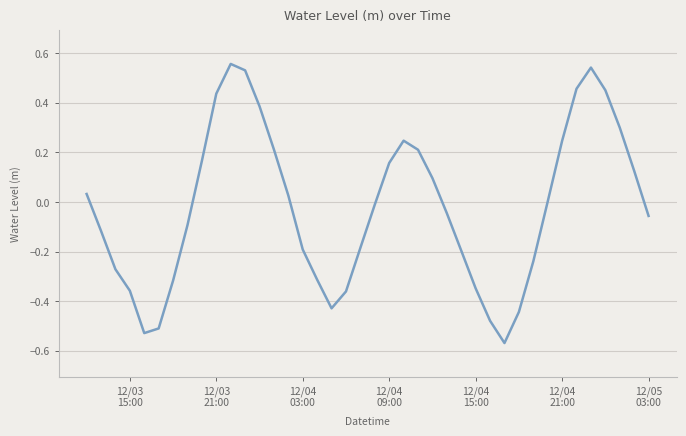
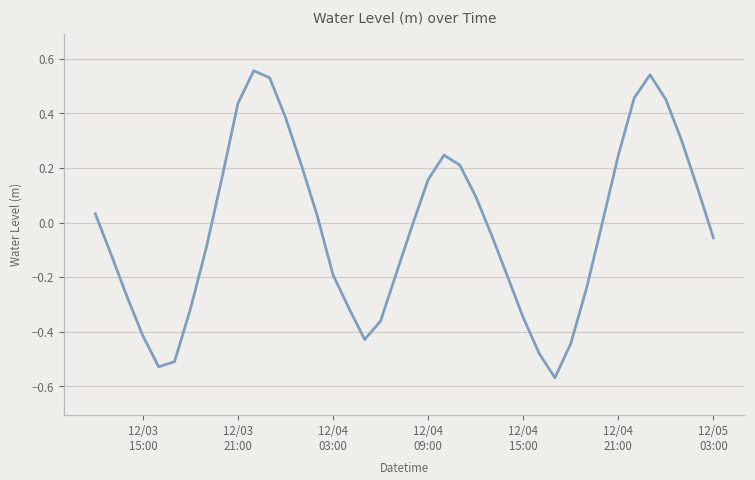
12/03 15:00: -0.36 -> -0.41
